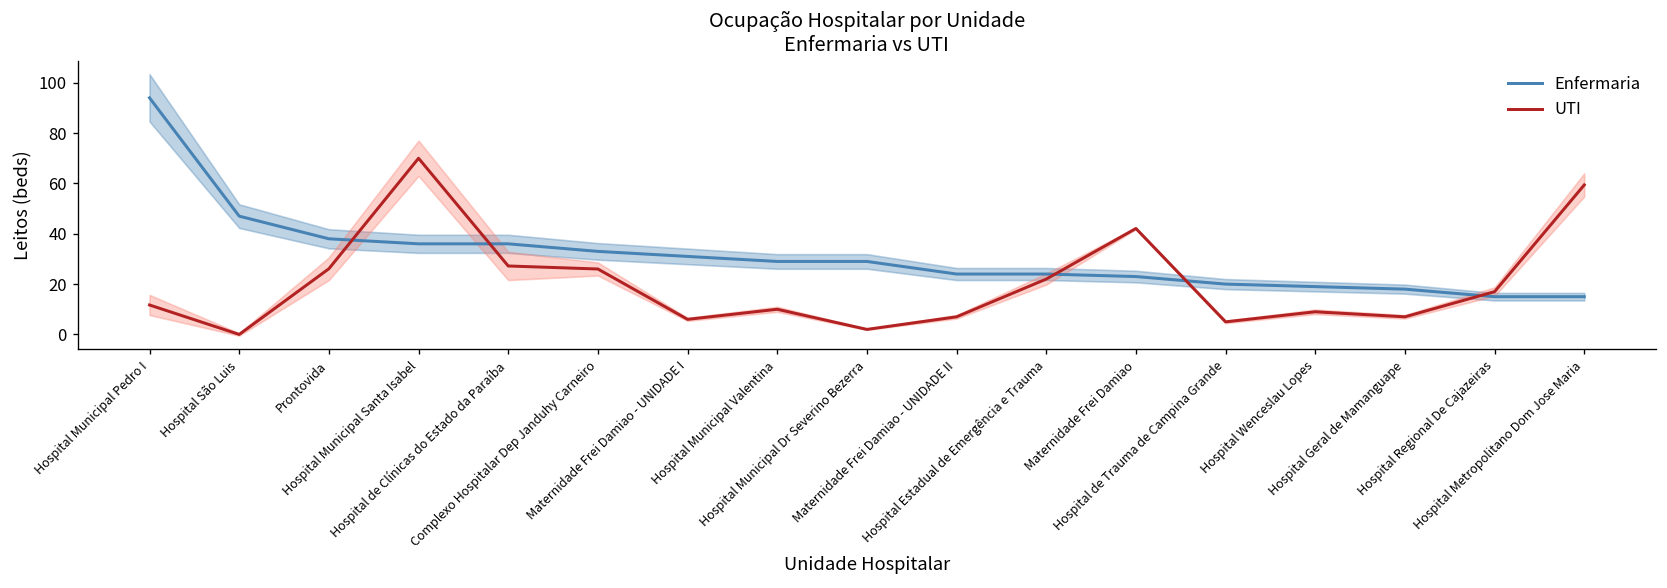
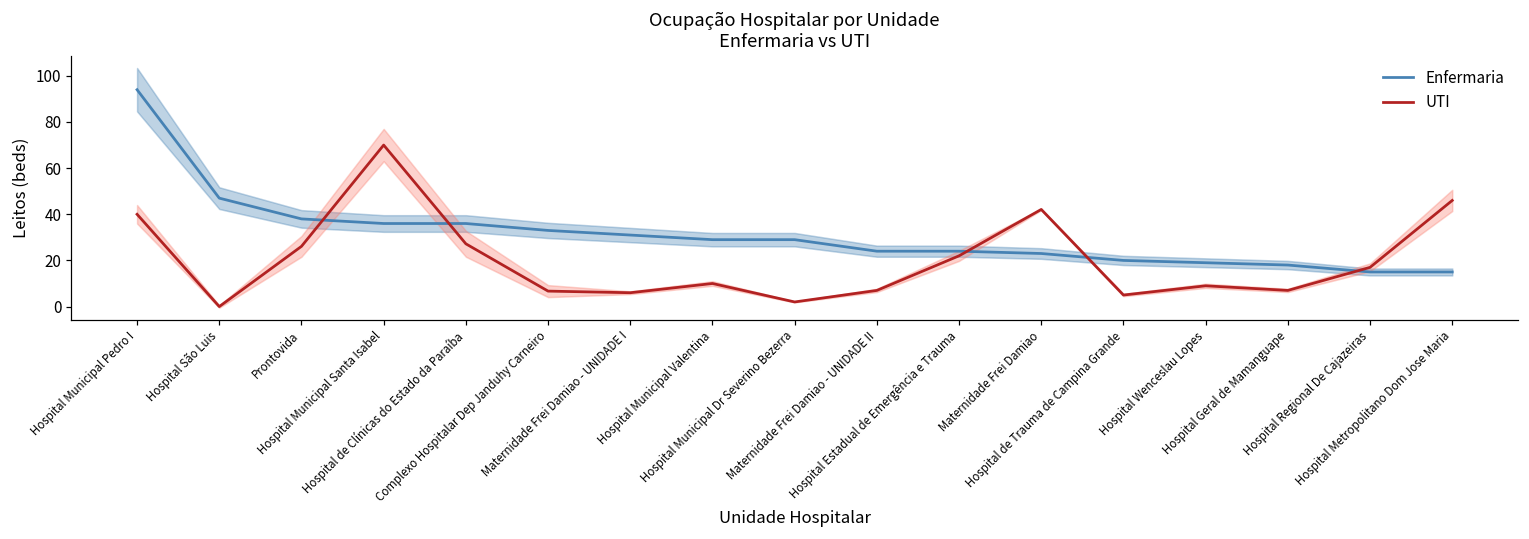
UTI, Hospital Municipal Pedro I: 12 -> 40
UTI, Complexo Hospitalar Dep Janduhy Carneiro: 26 -> 7
UTI, Hospital Metropolitano Dom Jose Maria: 59 -> 46
